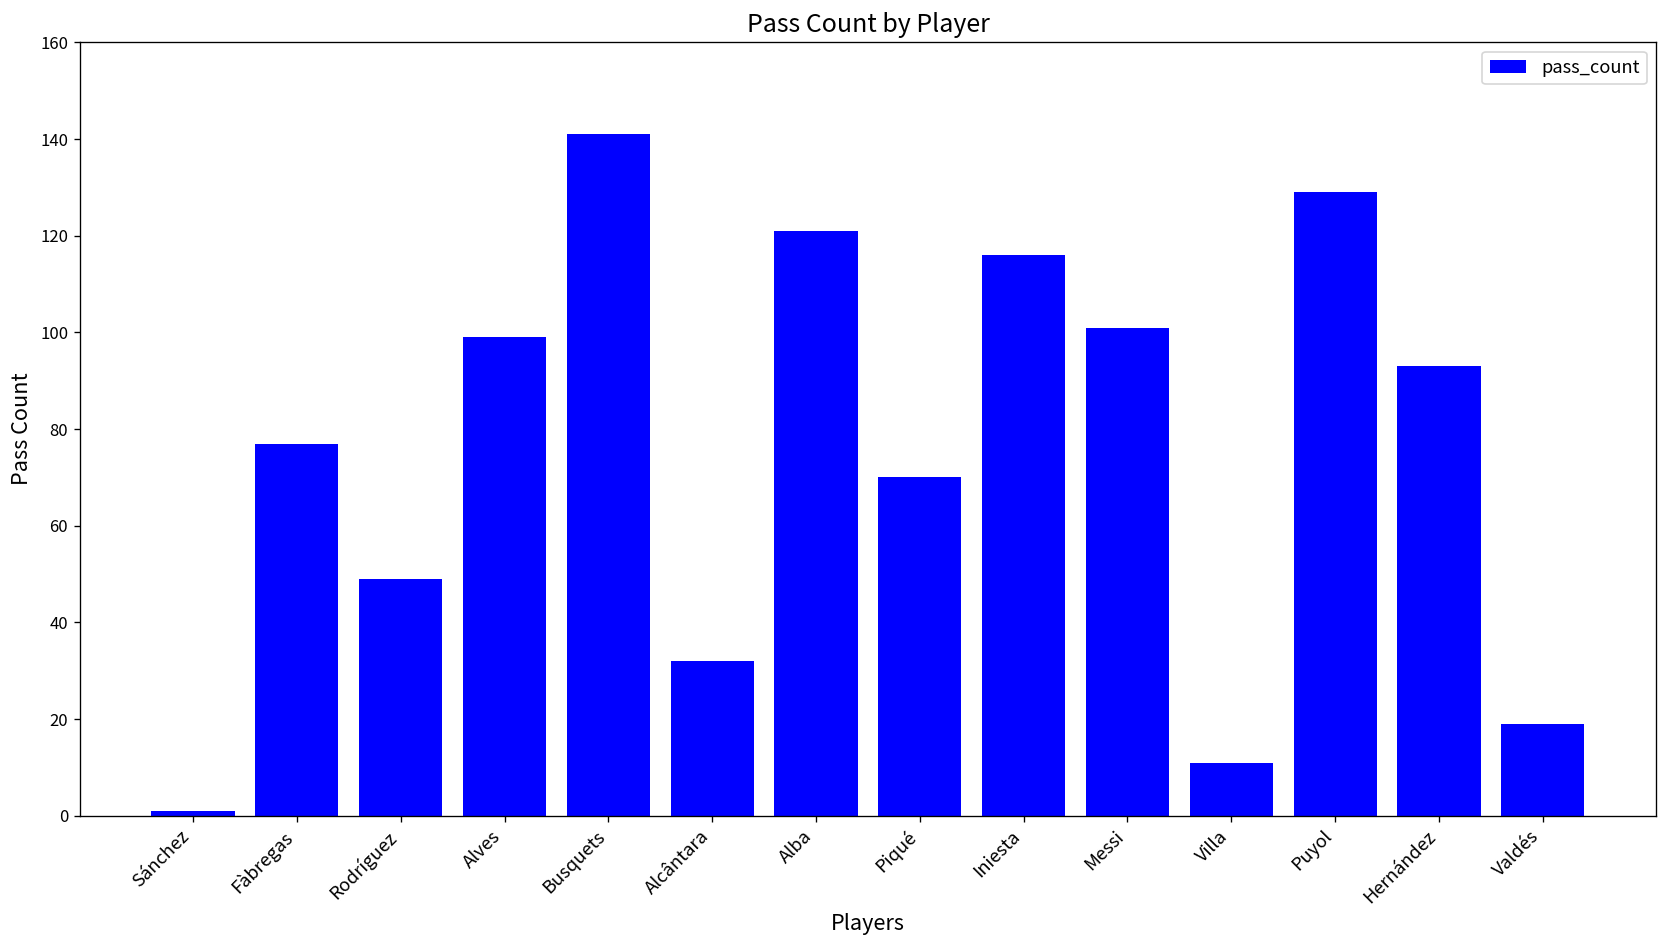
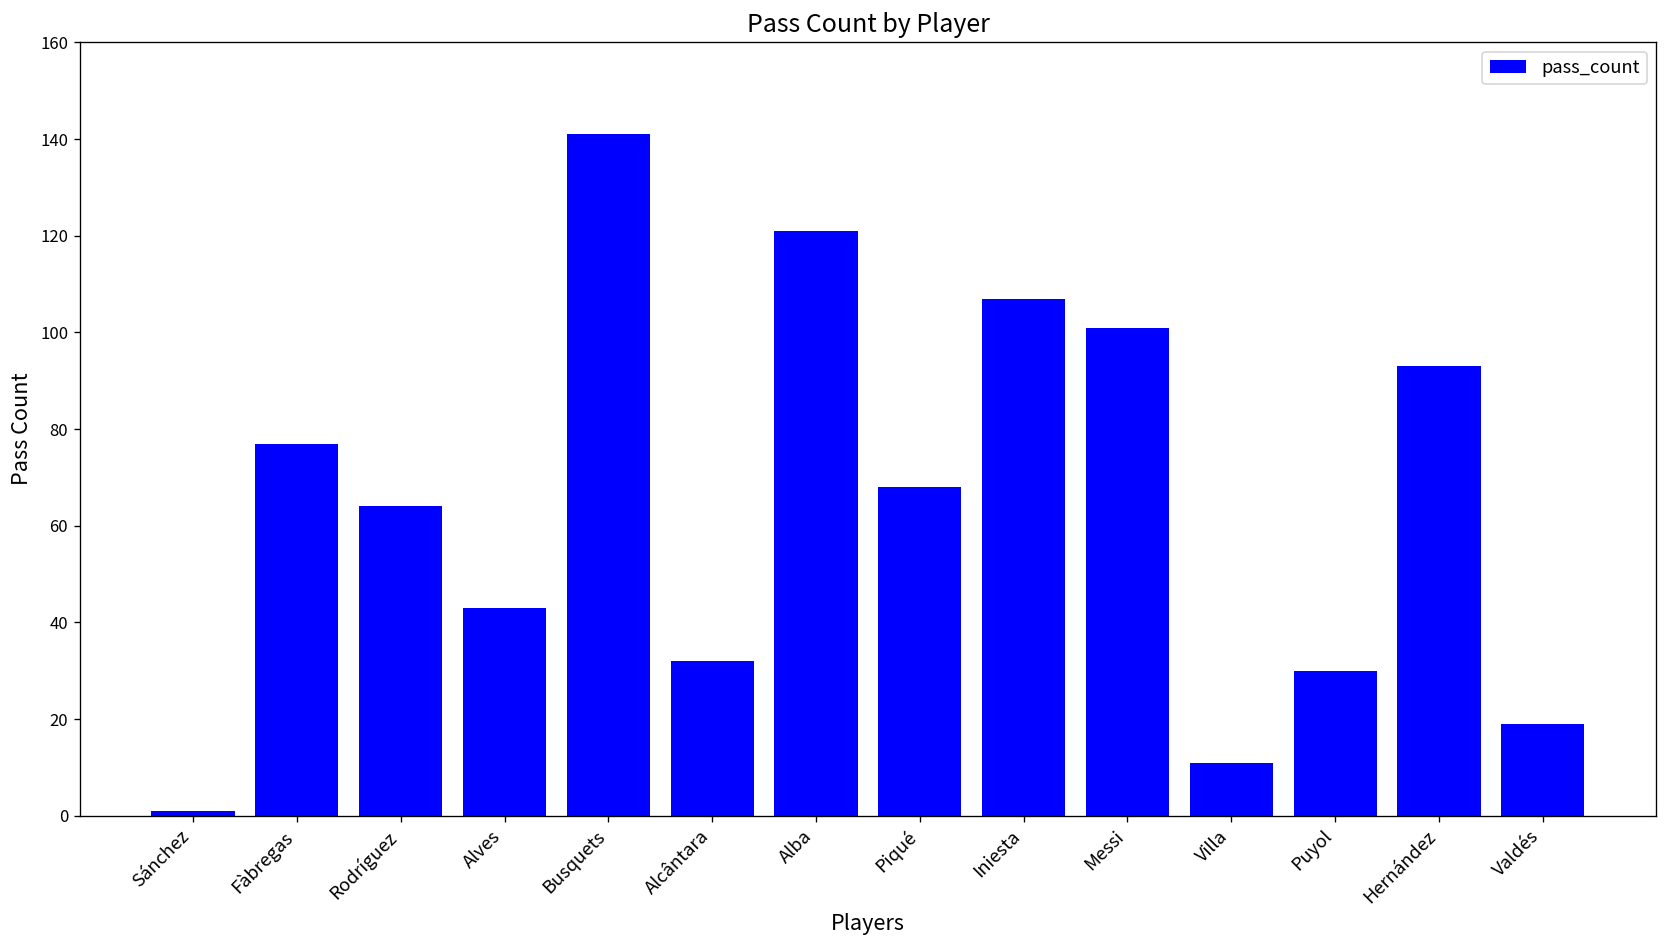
Rodríguez: 49 -> 64
Alves: 99 -> 43
Piqué: 70 -> 68
Iniesta: 116 -> 107
Puyol: 129 -> 30
